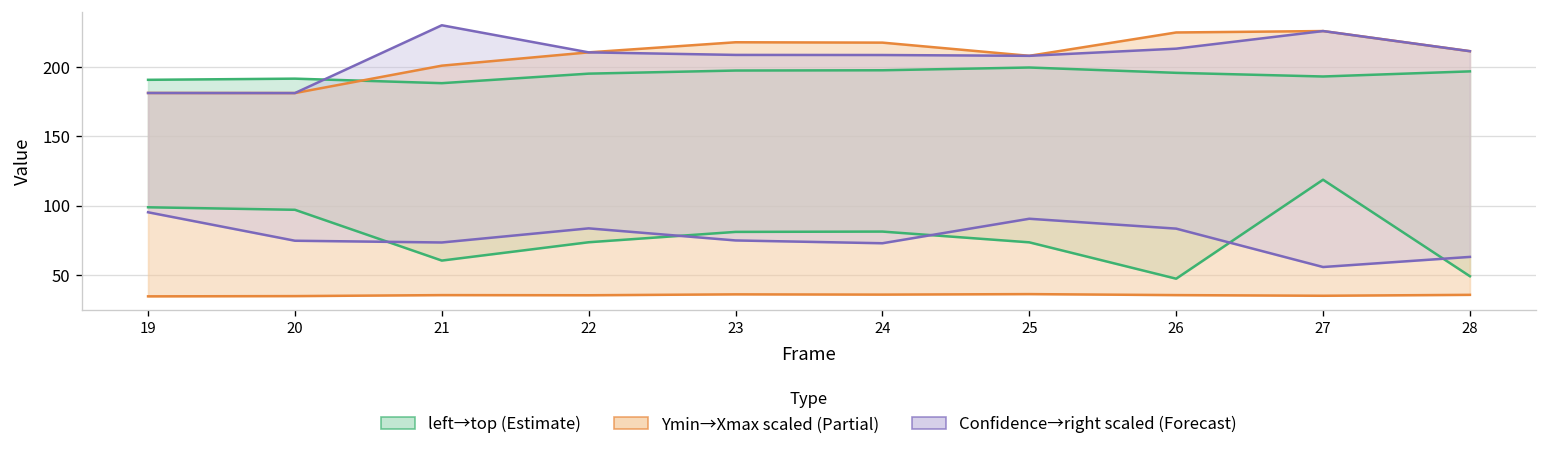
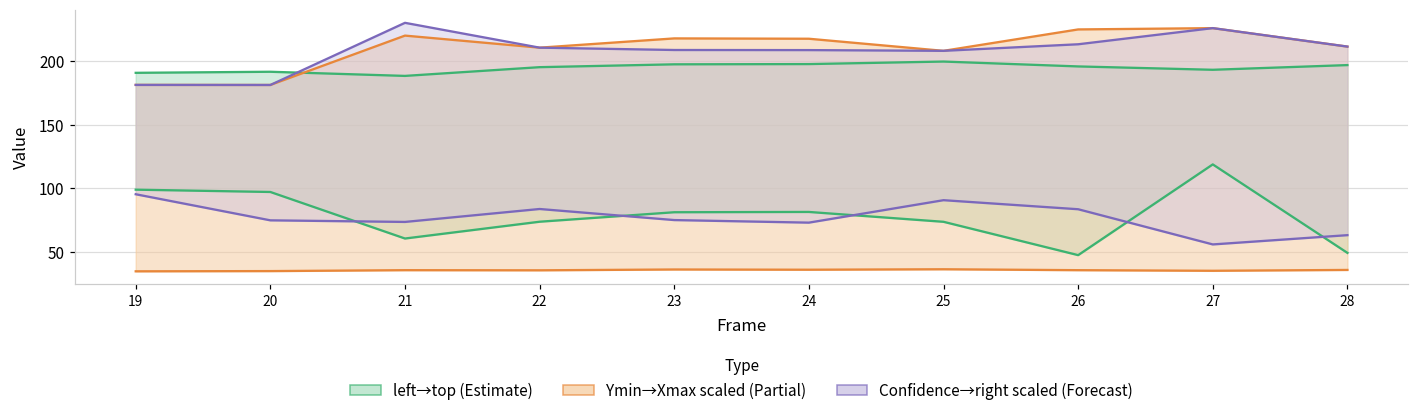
Ymin→Xmax scaled (Partial), 21: 201 -> 220
